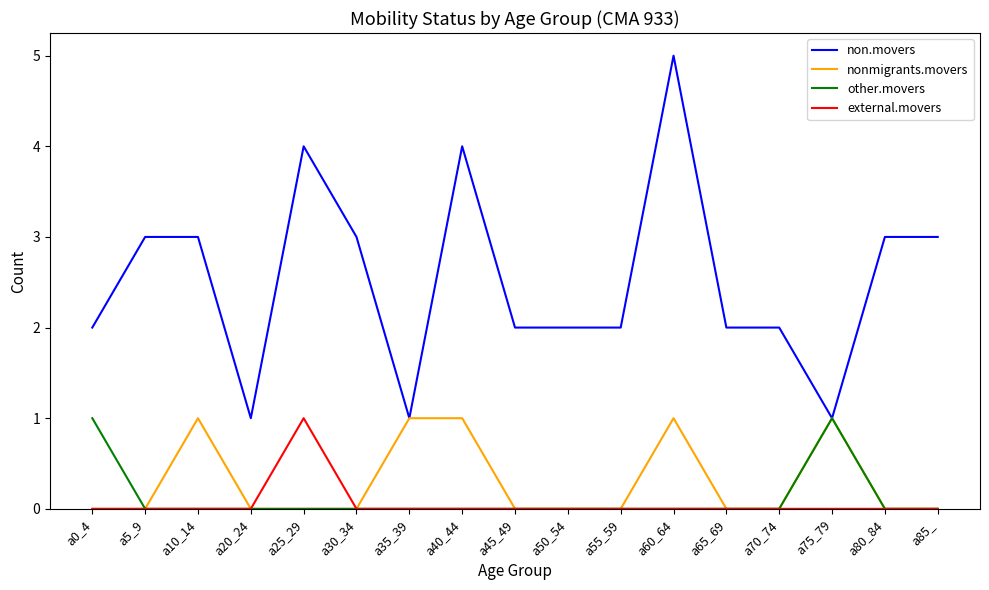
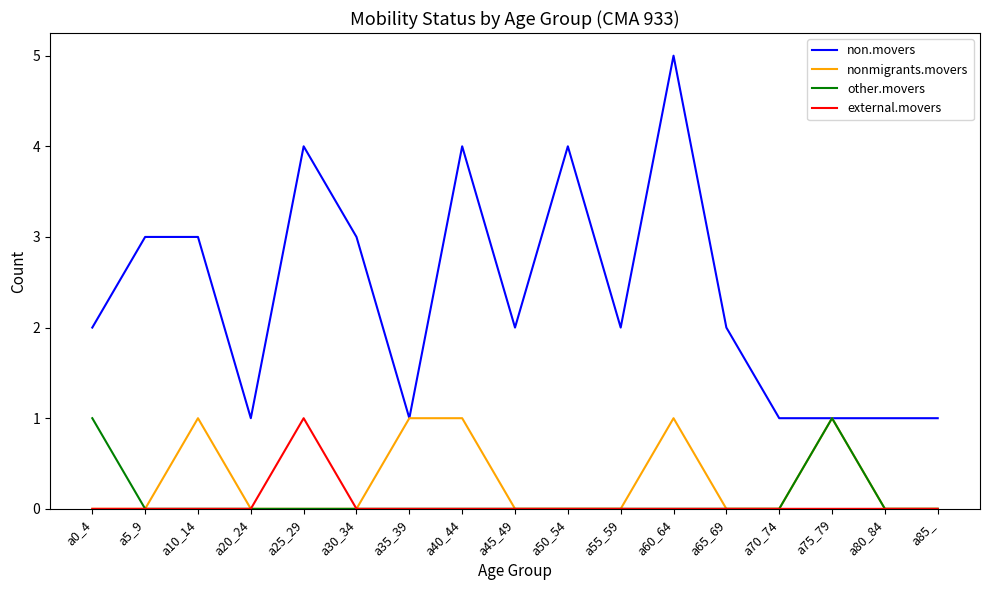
non.movers, a50_54: 2 -> 4
non.movers, a70_74: 2 -> 1
non.movers, a80_84: 3 -> 1
non.movers, a85_: 3 -> 1
